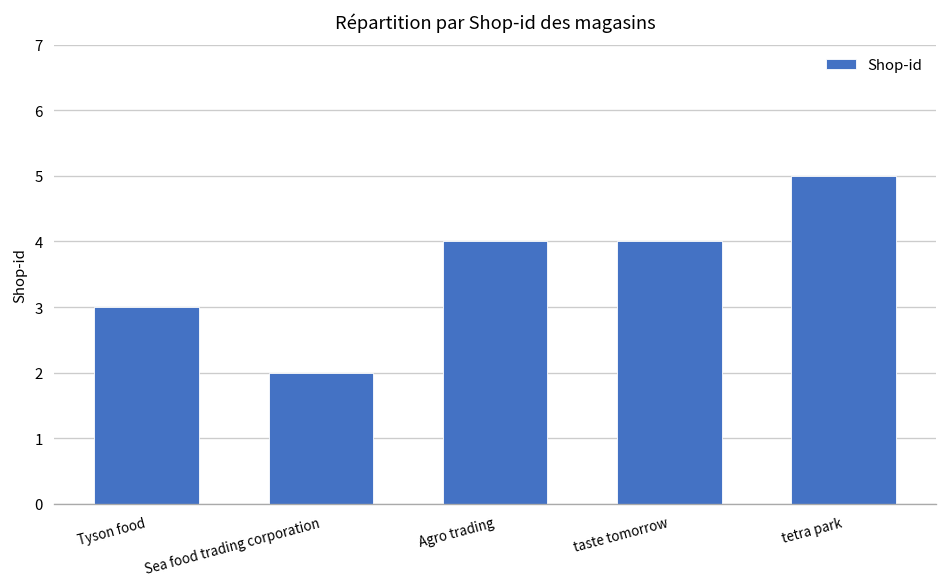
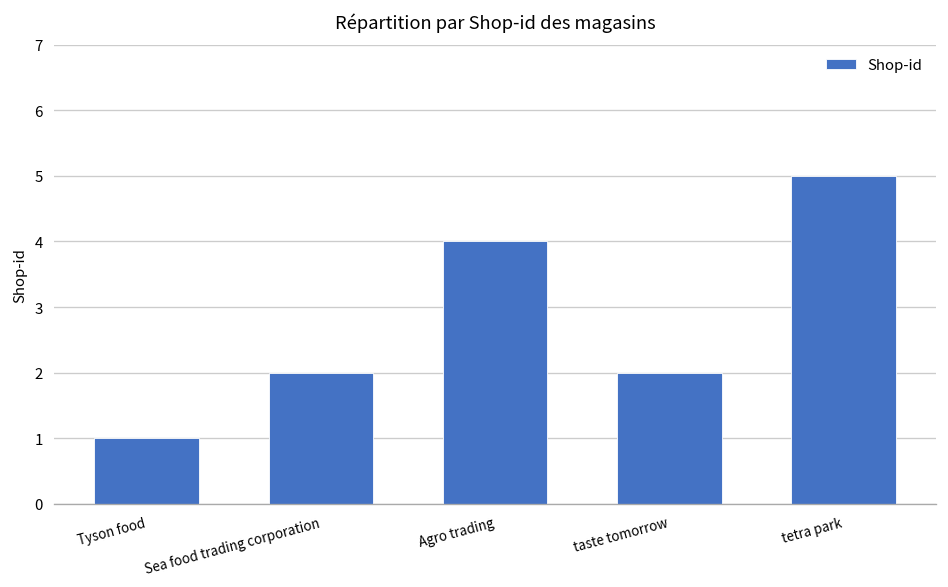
Tyson food: 3 -> 1
taste tomorrow: 4 -> 2
